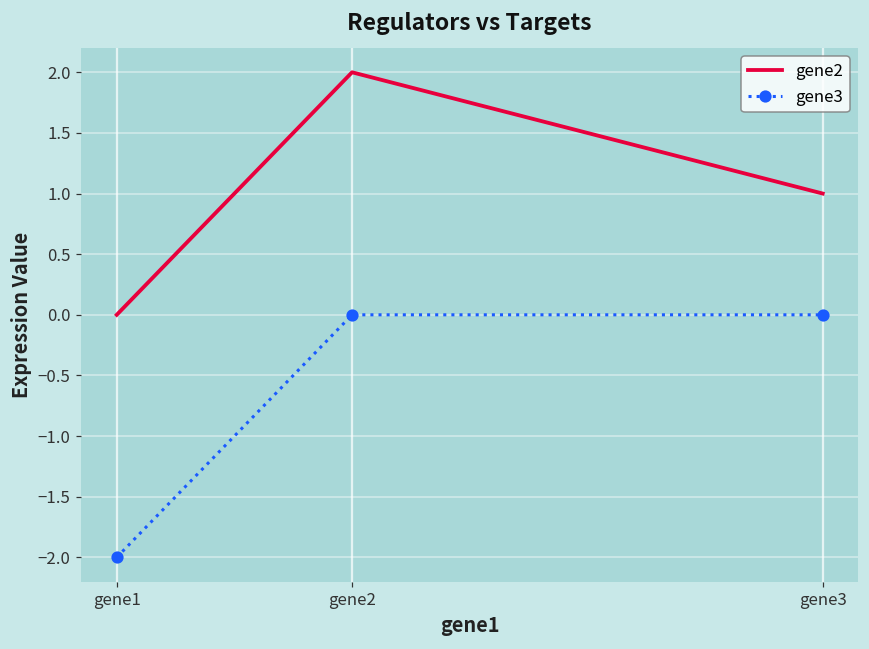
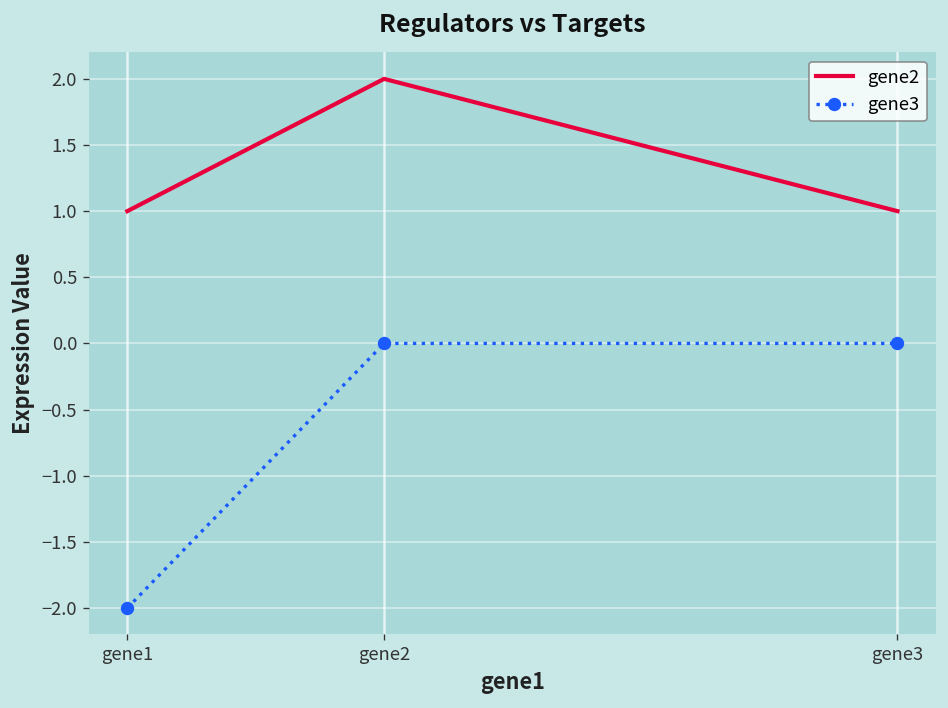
gene2, gene1: 0 -> 1
